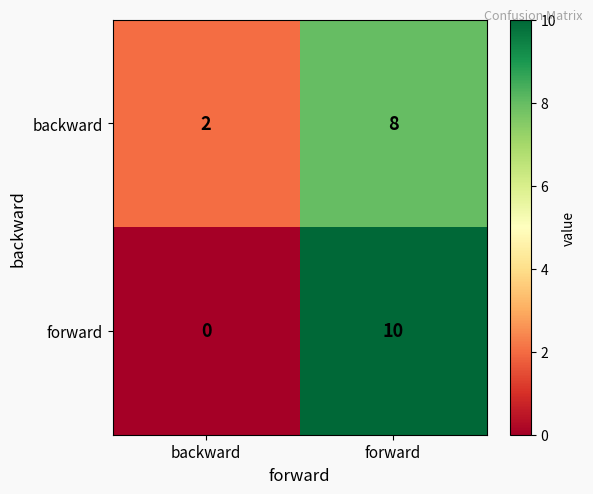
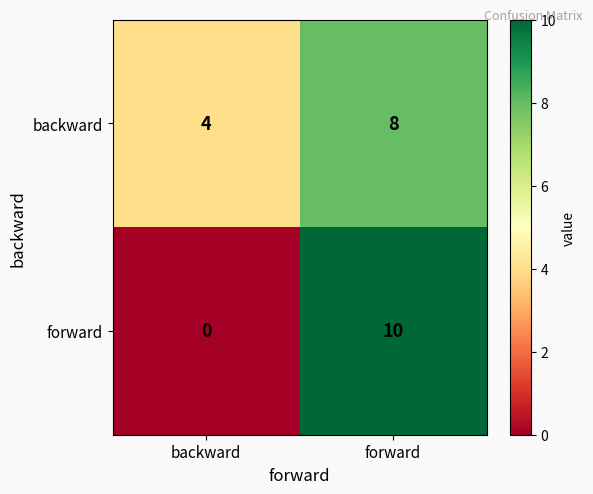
backward, backward: 2 -> 4
